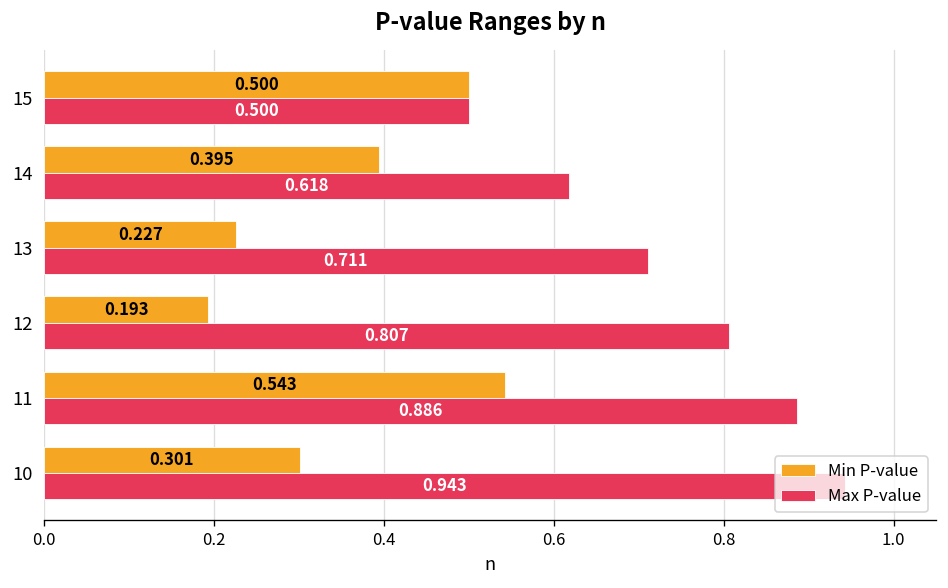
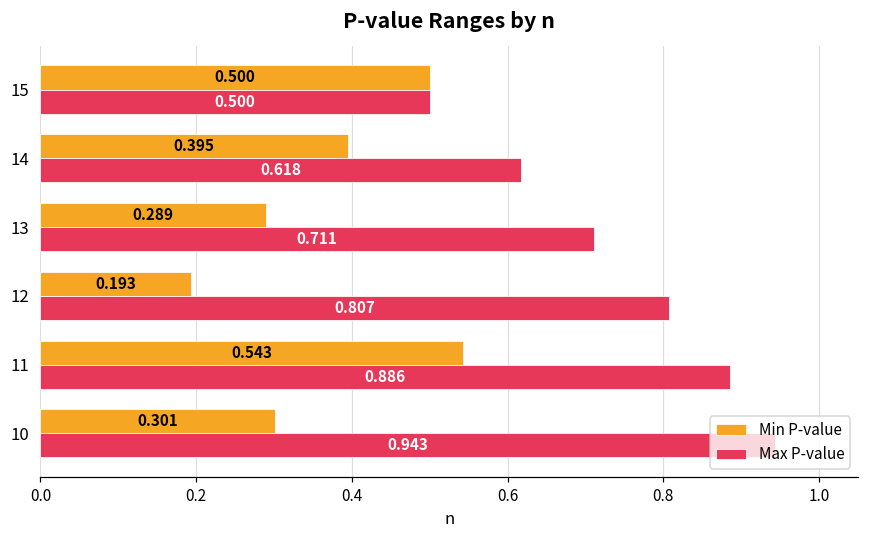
Min P-value, 13: 0.227 -> 0.289
